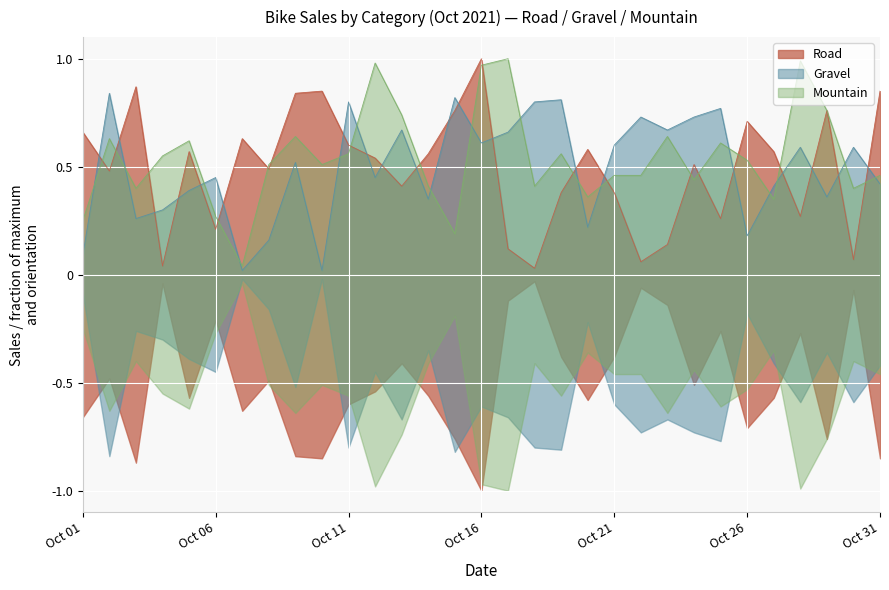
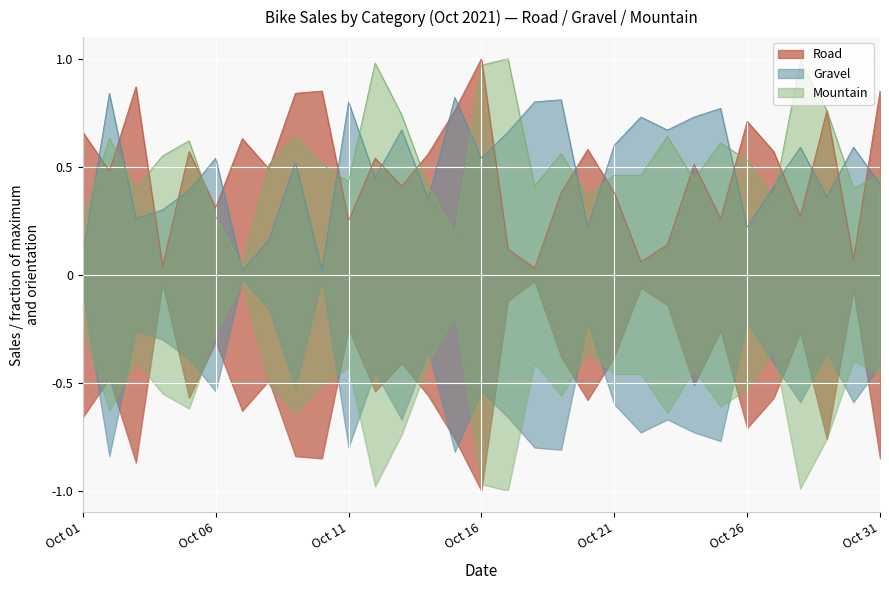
Road, Oct 06: 0.21 -> 0.31
Gravel, Oct 06: 0.45 -> 0.54
Road, Oct 11: 0.60 -> 0.25
Mountain, Oct 11: 0.56 -> 0.43
Gravel, Oct 16: 0.61 -> 0.54
Gravel, Oct 26: 0.18 -> 0.22
